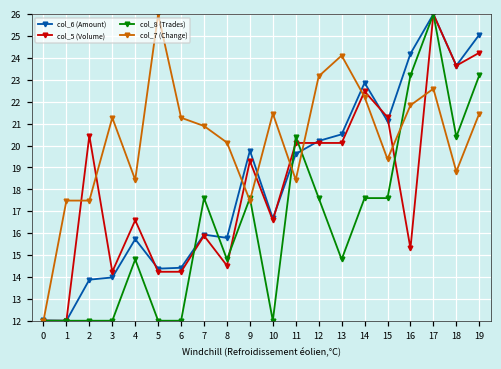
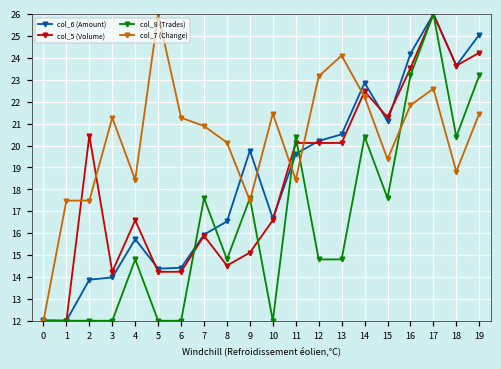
col_6 (Amount), 8: 15.8 -> 16.5
col_5 (Volume), 9: 19.3 -> 15.1
col_8 (Trades), 12: 17.6 -> 14.8
col_8 (Trades), 14: 17.6 -> 20.4
col_5 (Volume), 16: 15.3 -> 23.5
